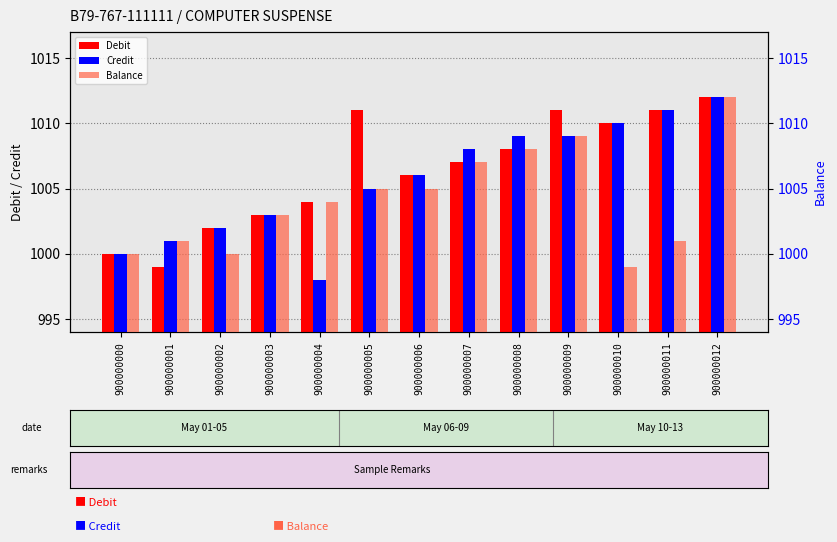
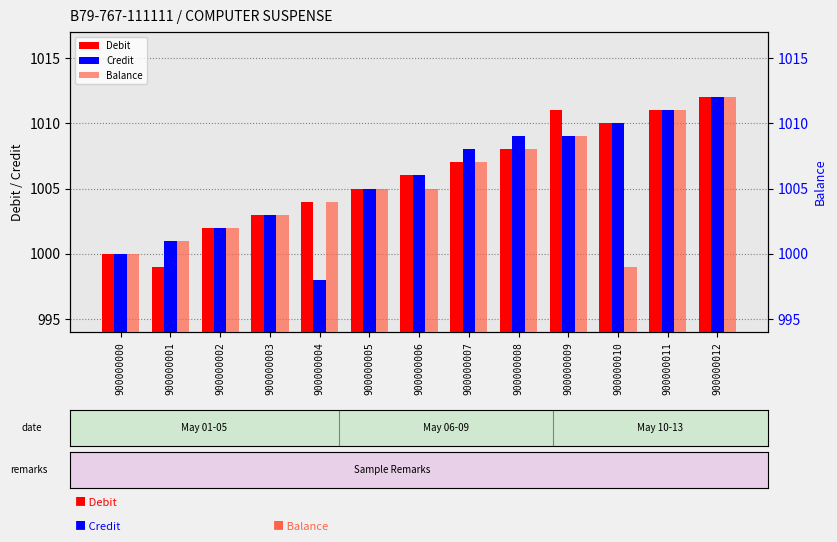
Debit, 900000005: 1011 -> 1005
Balance, 900000002: 1000 -> 1002
Balance, 900000011: 1001 -> 1011
